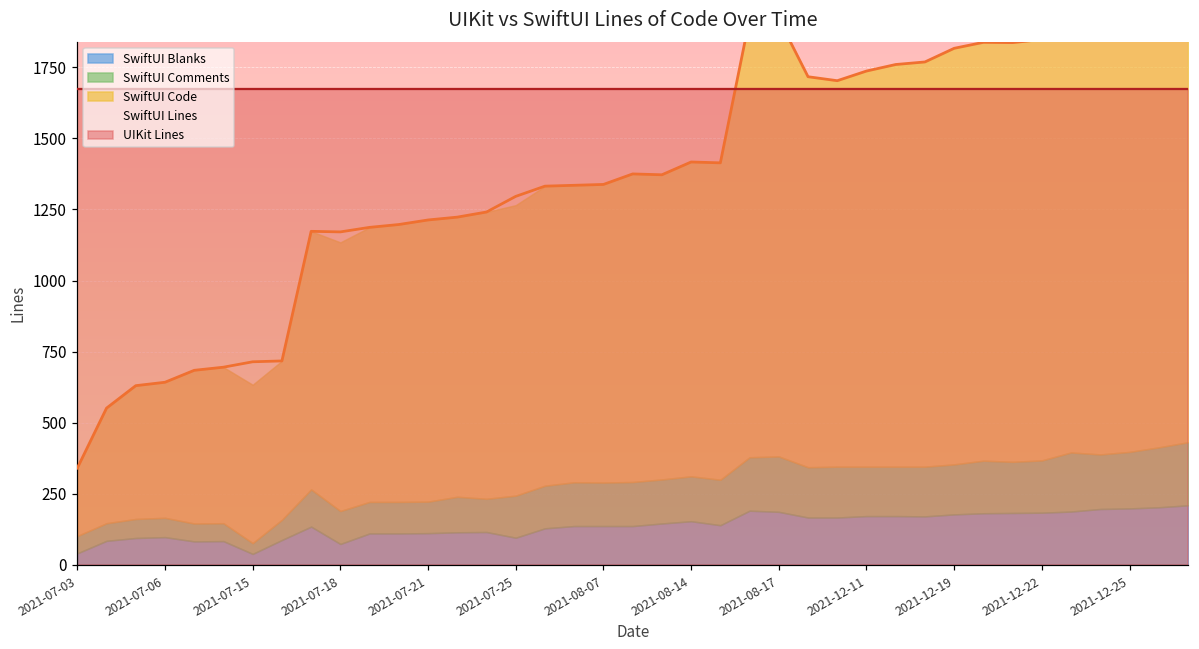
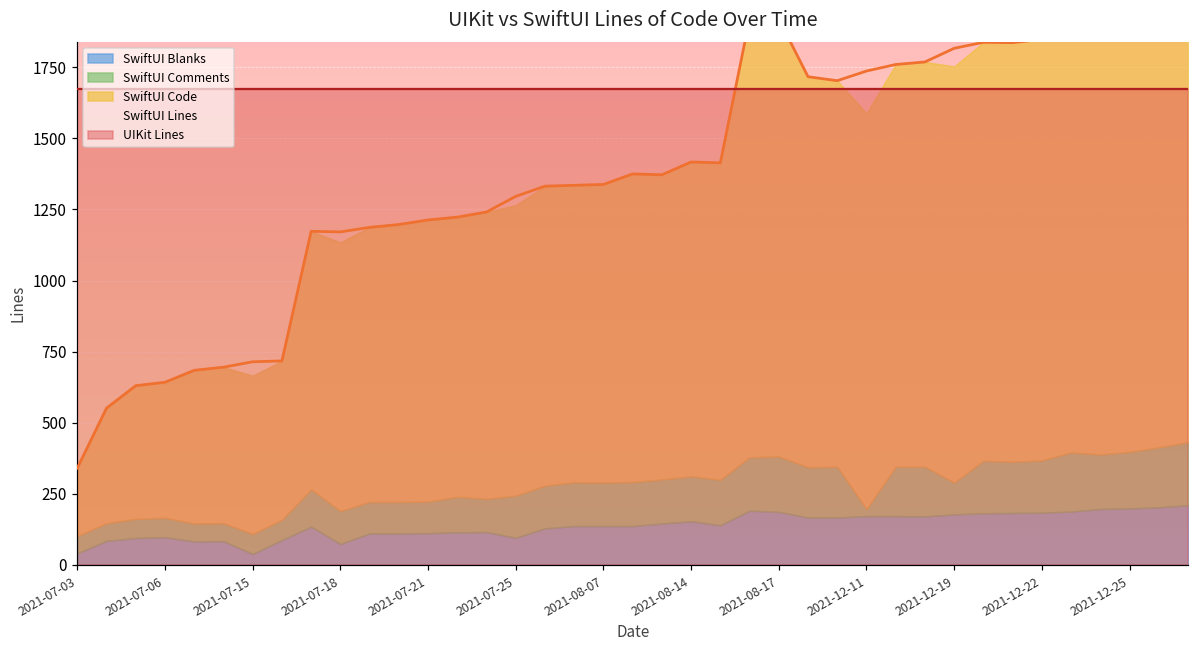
SwiftUI Comments, 2021-07-15: 40 -> 70
SwiftUI Comments, 2021-12-11: 170 -> 30
SwiftUI Comments, 2021-12-19: 180 -> 110
